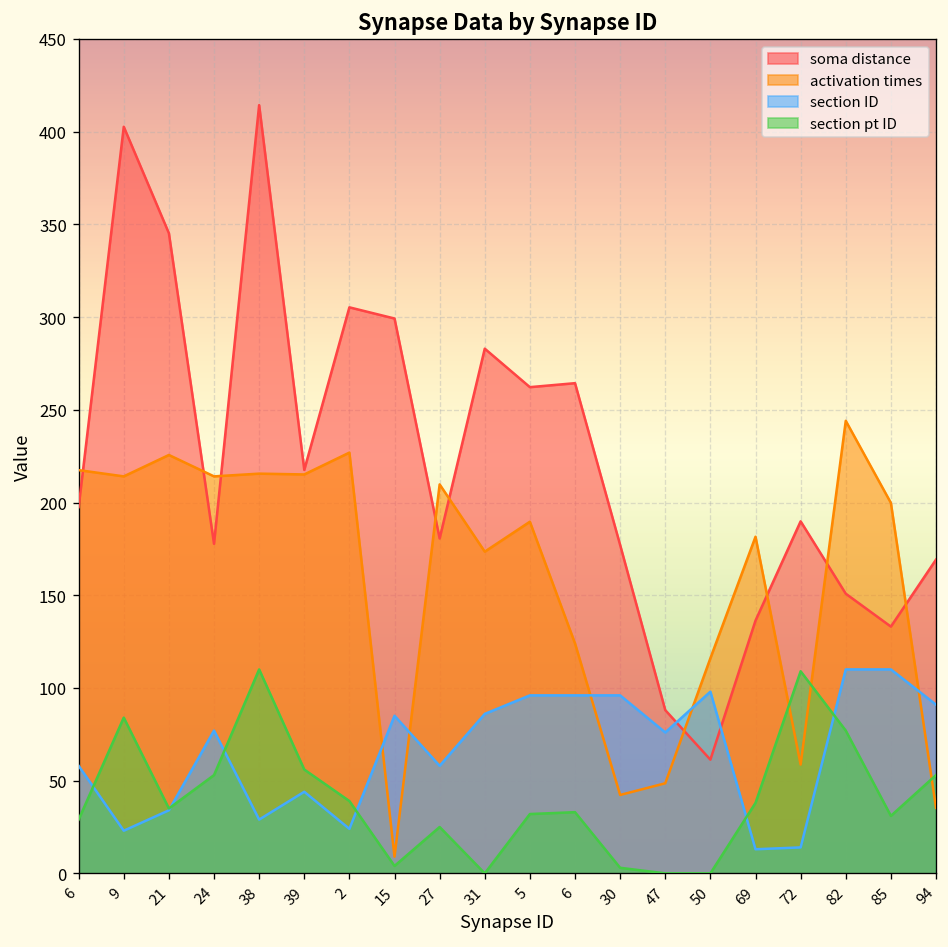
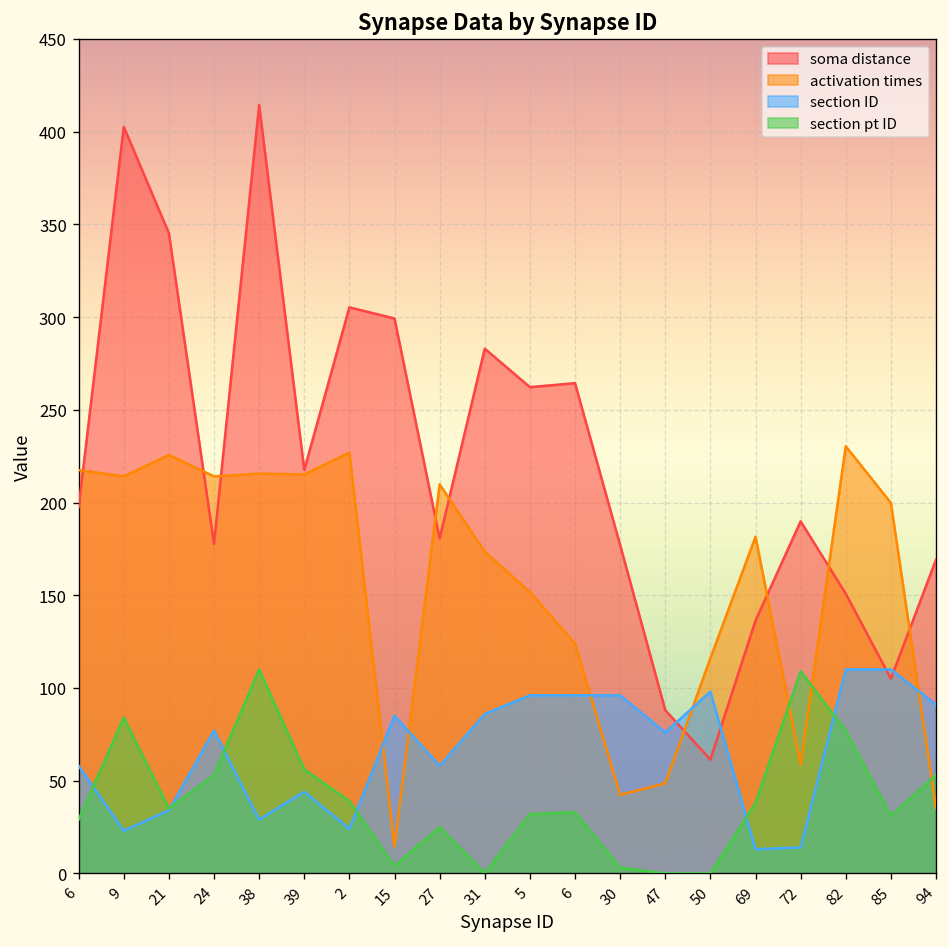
activation times, 15: 9 -> 15
activation times, 5: 190 -> 152
activation times, 82: 244 -> 230
soma distance, 85: 133 -> 105
